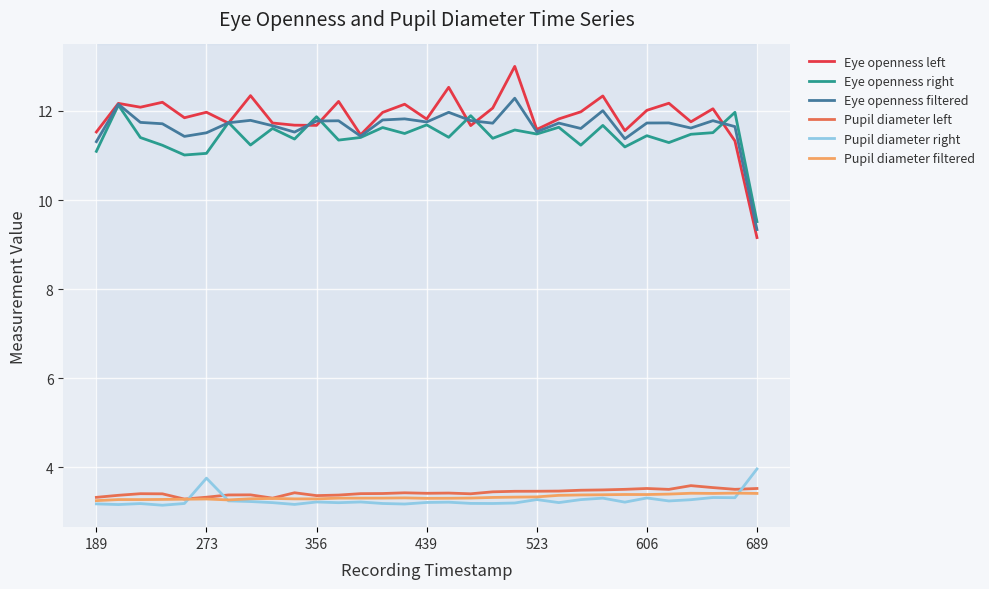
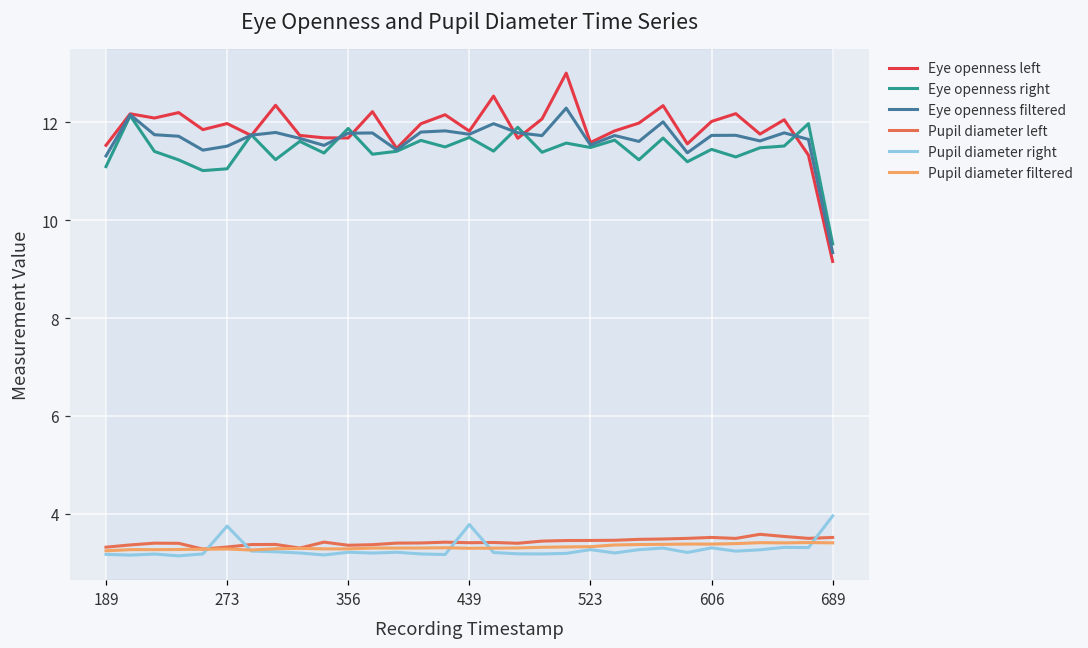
Pupil diameter right, 439: 3.2 -> 3.8
